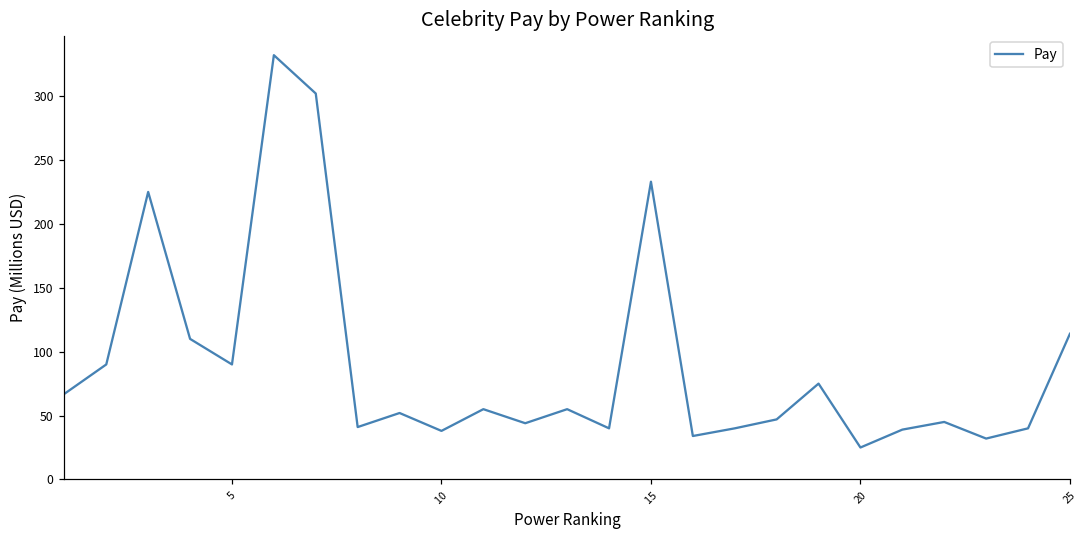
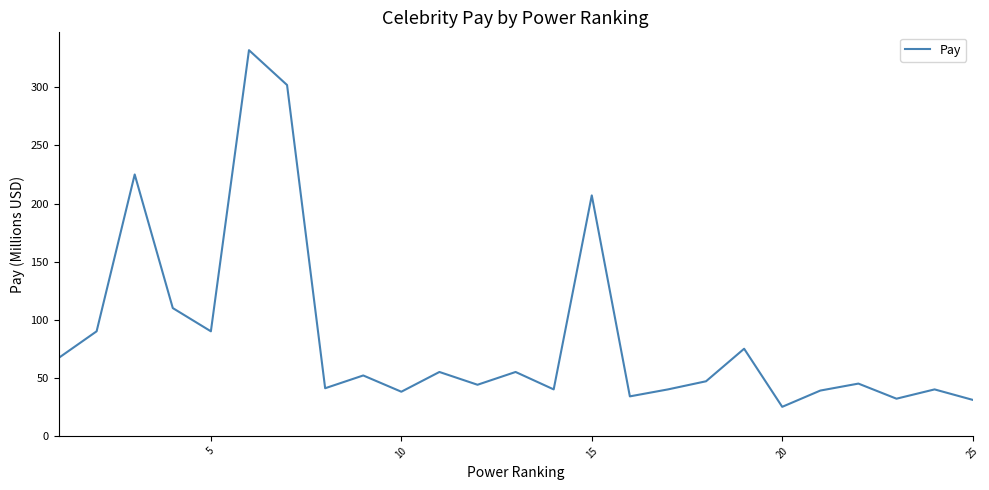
15: 233 -> 207
25: 114 -> 31
